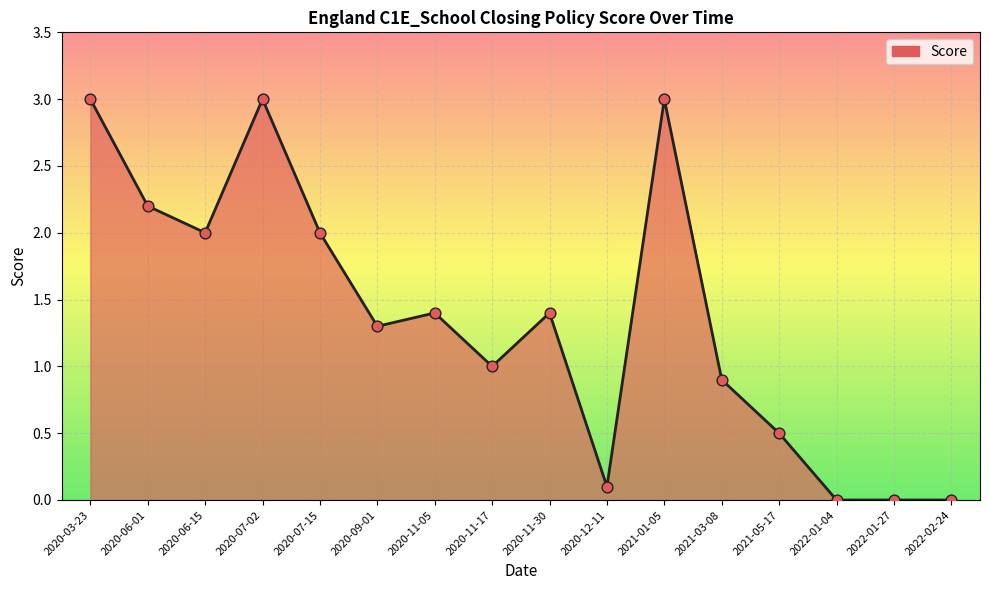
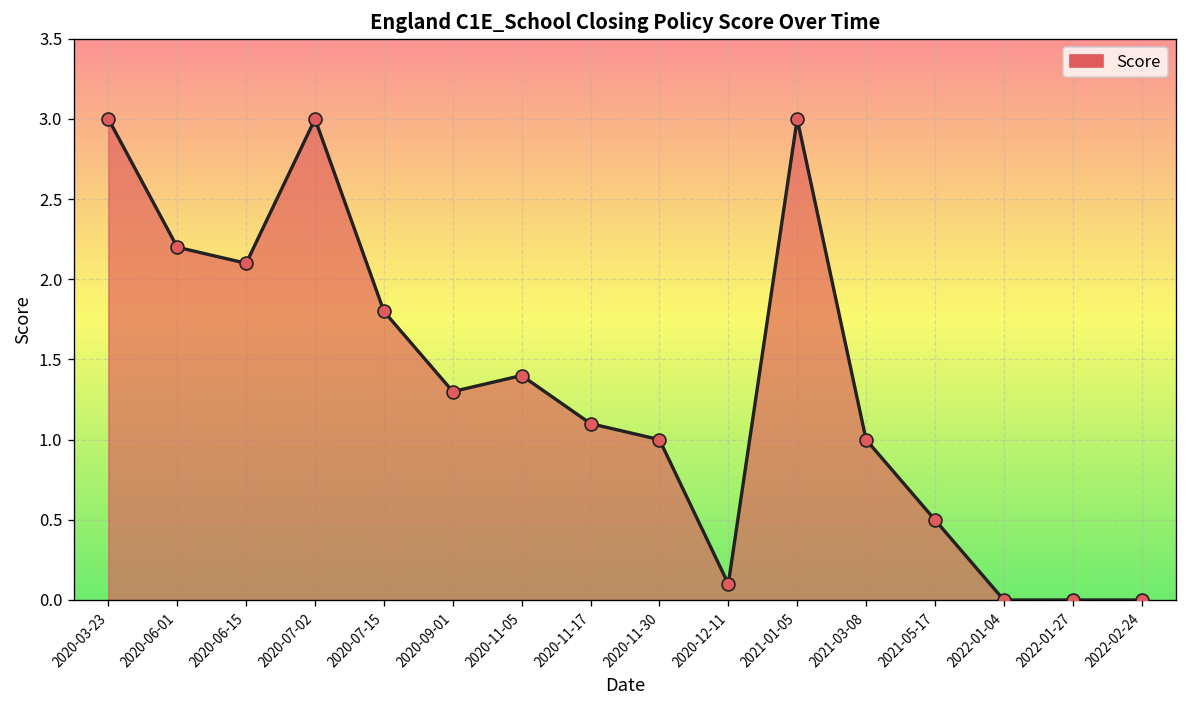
2020-06-15: 2.0 -> 2.1
2020-07-15: 2.0 -> 1.8
2020-11-17: 1.0 -> 1.1
2020-11-30: 1.4 -> 1.0
2021-03-08: 0.9 -> 1.0
